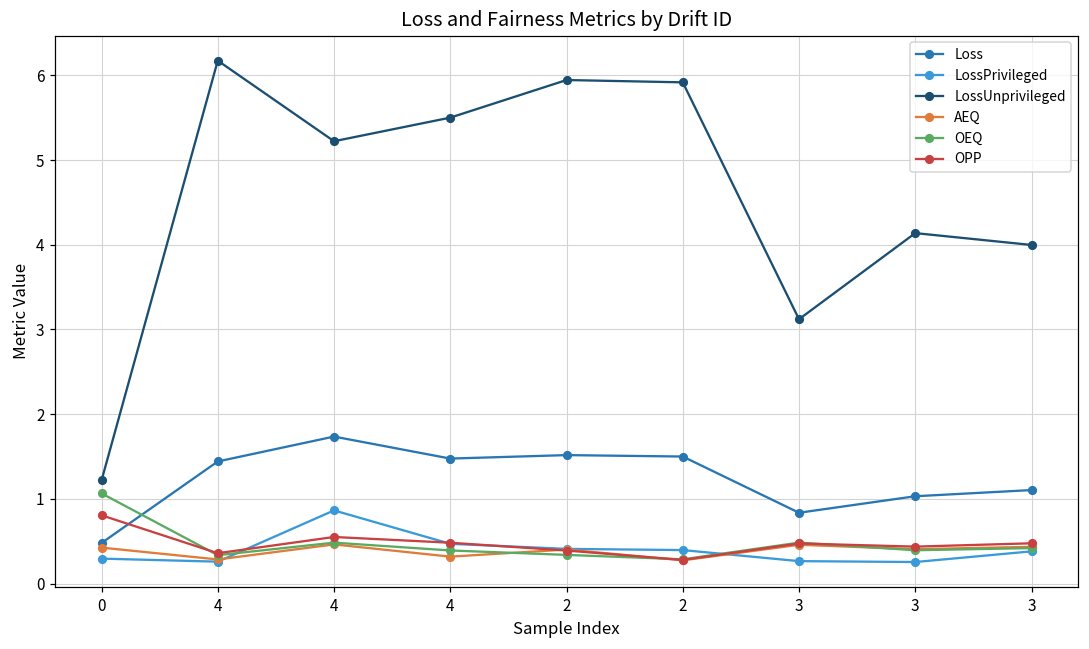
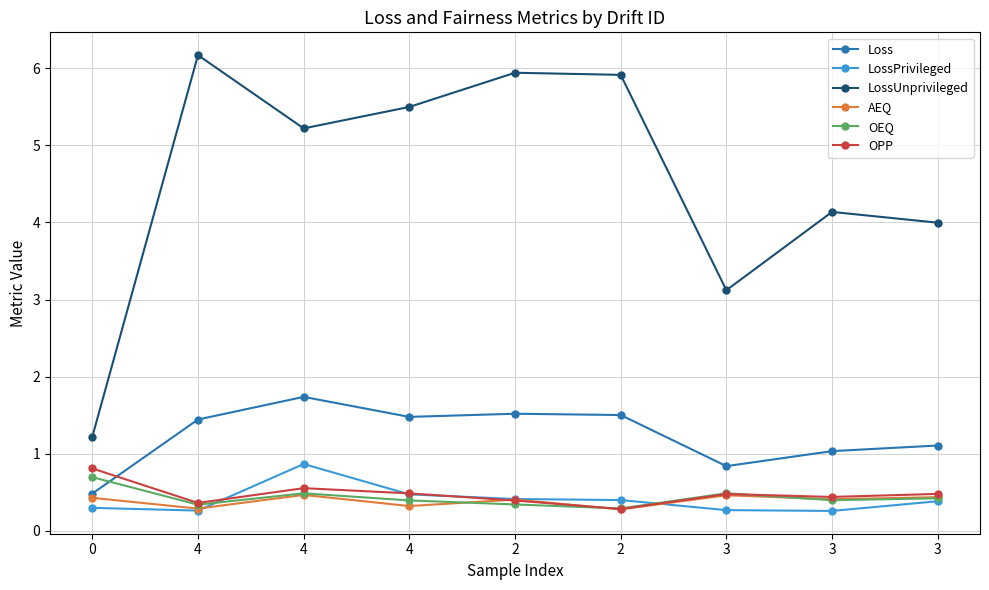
OEQ, 0: 1.1 -> 0.7
